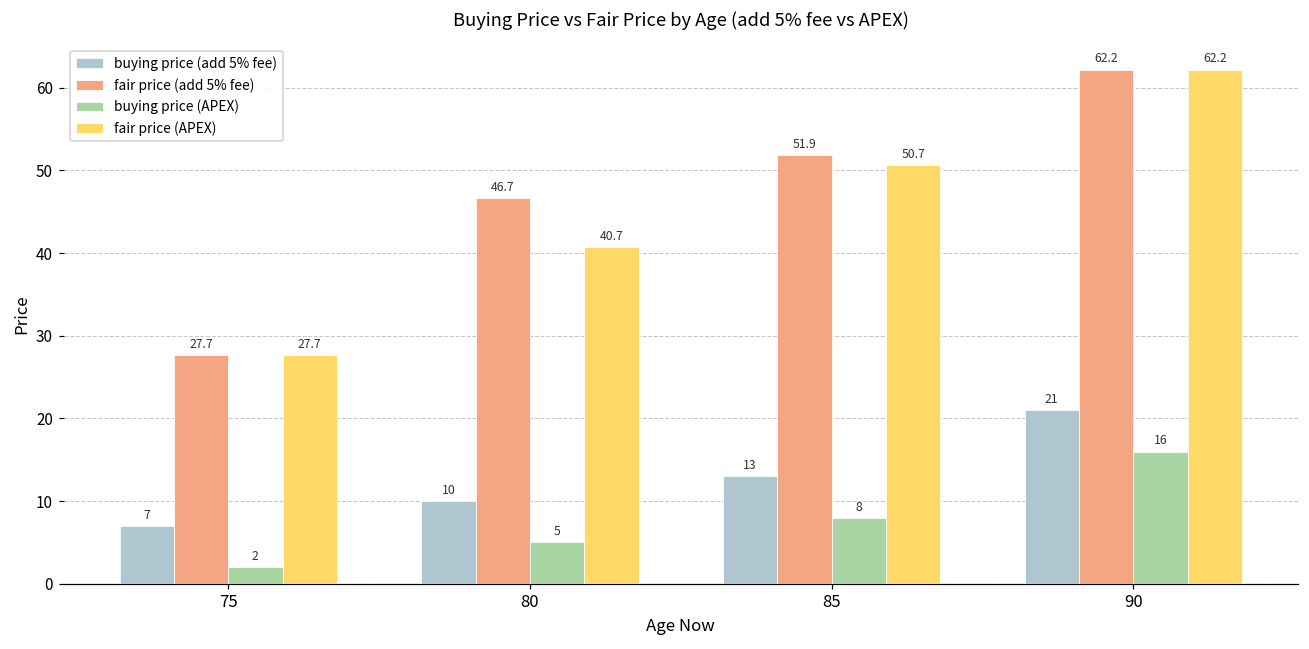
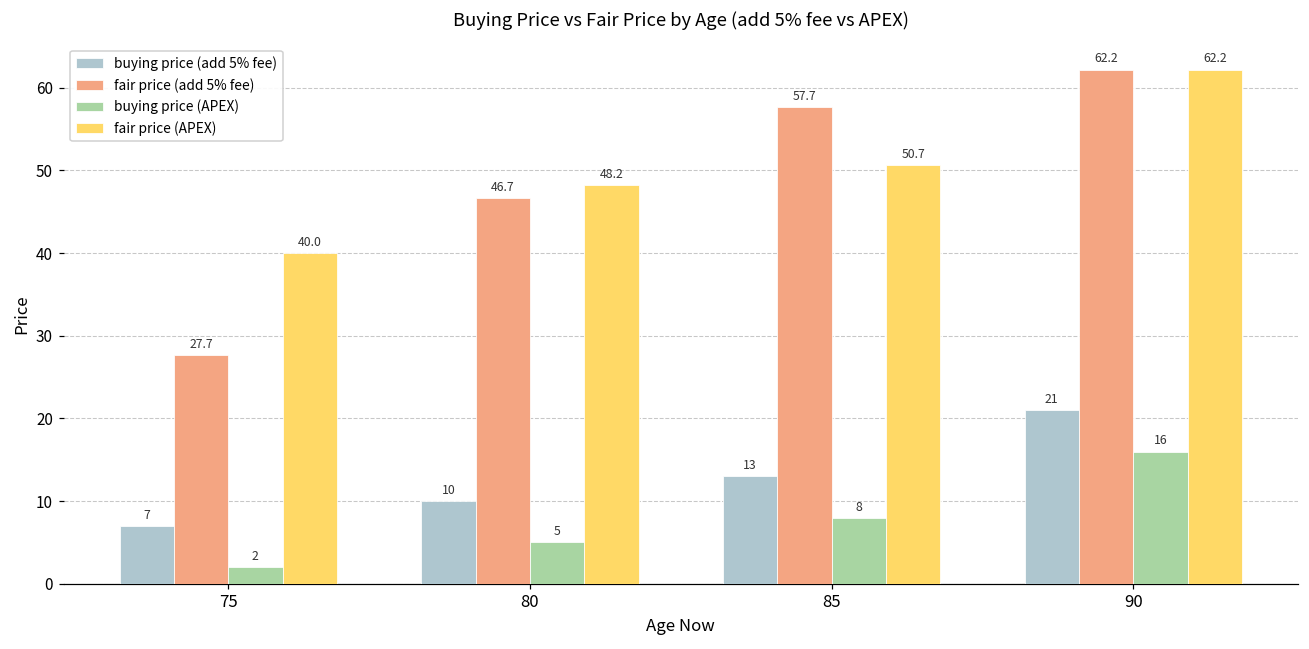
fair price (APEX), 75: 27.7 -> 40.0
fair price (APEX), 80: 40.7 -> 48.2
fair price (add 5% fee), 85: 51.9 -> 57.7
